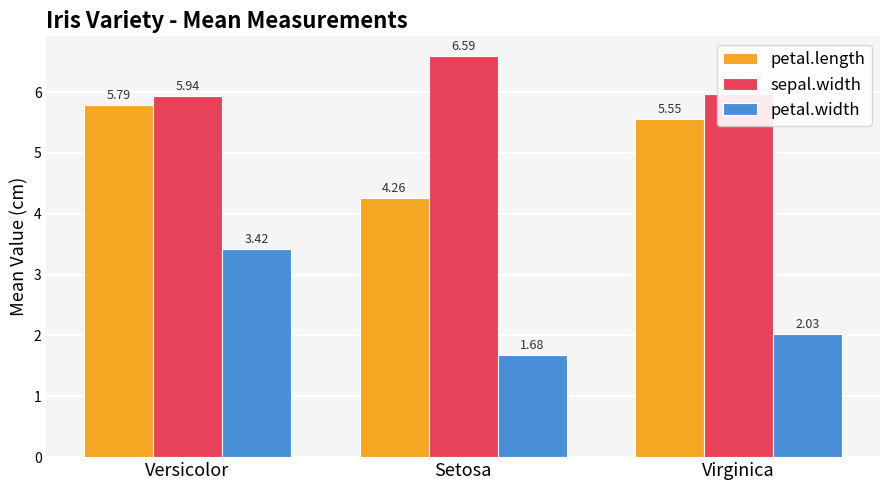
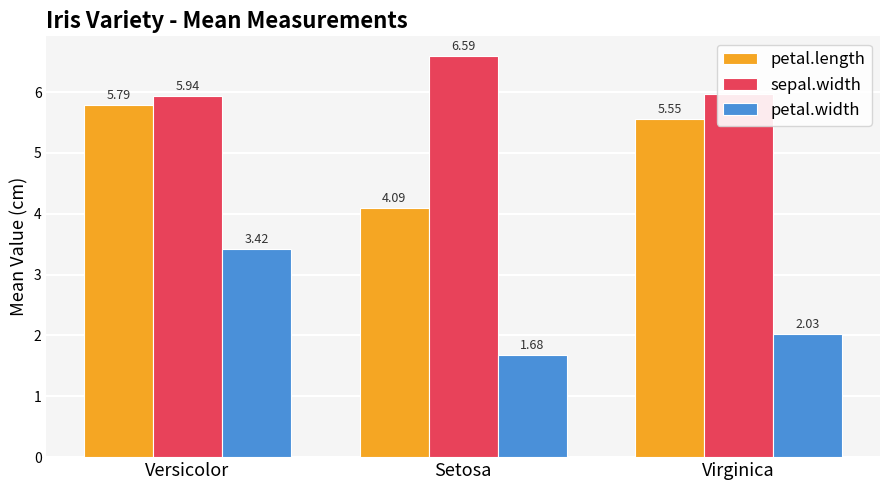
petal.length, Setosa: 4.26 -> 4.09
